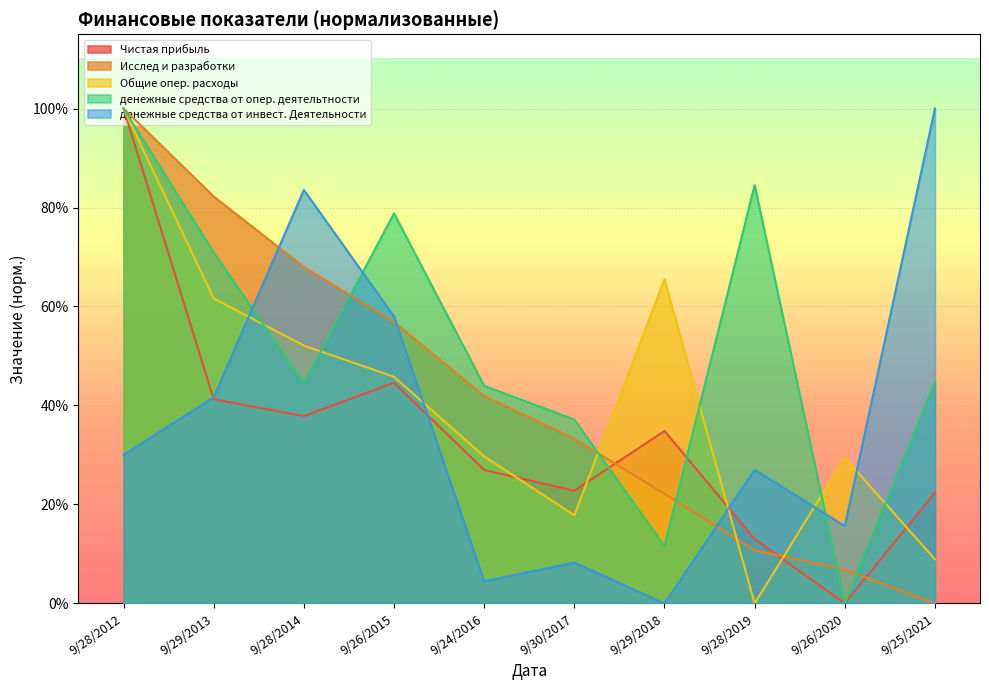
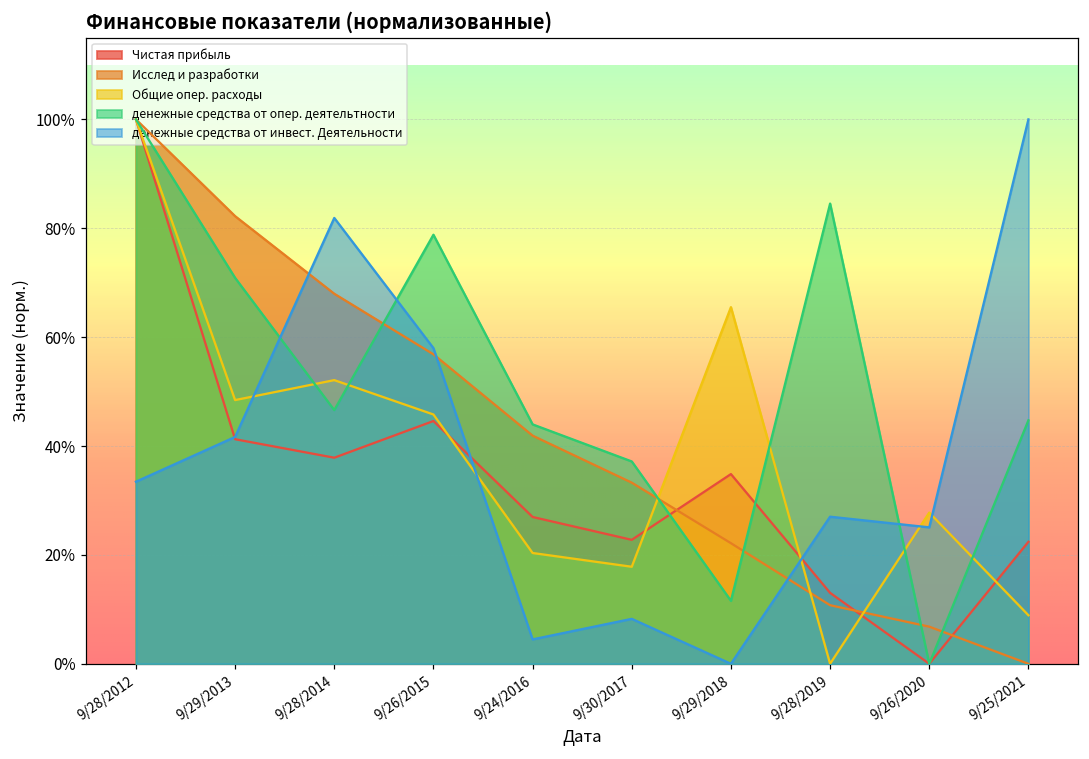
денежные средства от инвест. Деятельности, 9/28/2012: 30% -> 33%
Общие опер. расходы, 9/29/2013: 62% -> 48%
денежные средства от опер. деятельтности, 9/28/2014: 45% -> 47%
денежные средства от инвест. Деятельности, 9/28/2014: 84% -> 82%
Общие опер. расходы, 9/24/2016: 30% -> 20%
Общие опер. расходы, 9/26/2020: 29% -> 28%
денежные средства от инвест. Деятельности, 9/26/2020: 16% -> 25%
